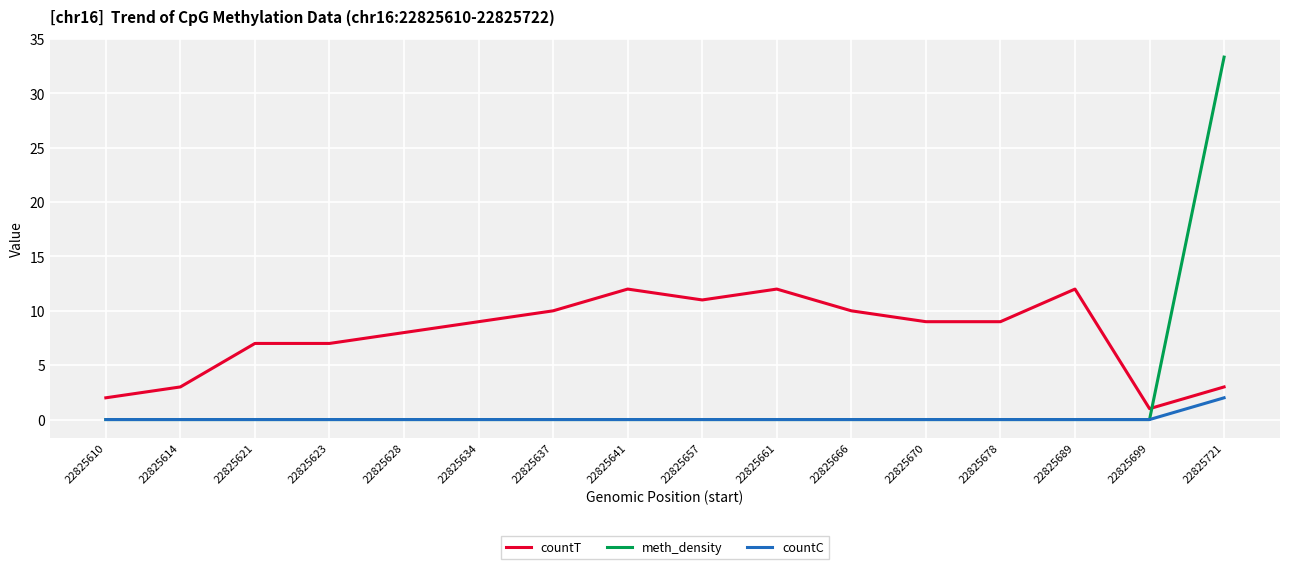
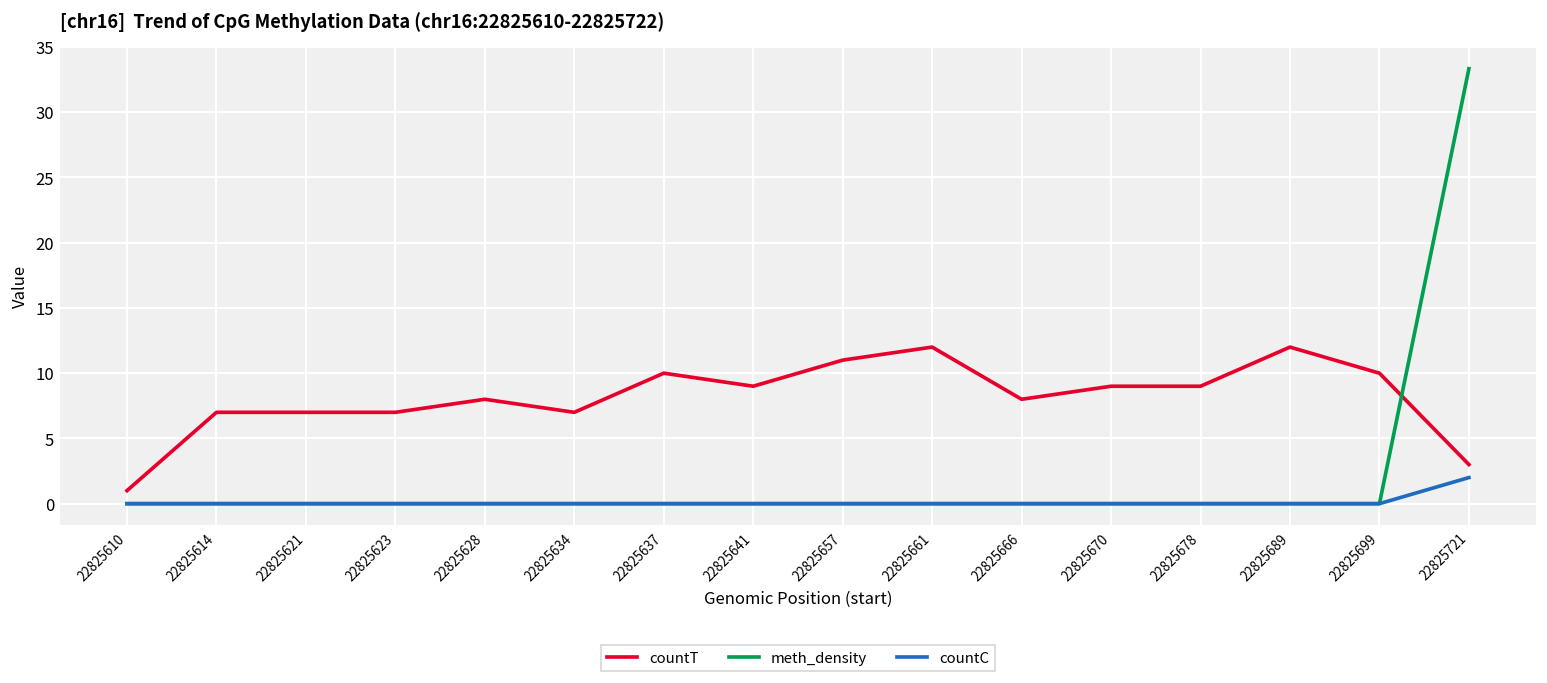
countT, 22825610: 2 -> 1
countT, 22825614: 3 -> 7
countT, 22825634: 9 -> 7
countT, 22825641: 12 -> 9
countT, 22825666: 10 -> 8
countT, 22825699: 1 -> 10
